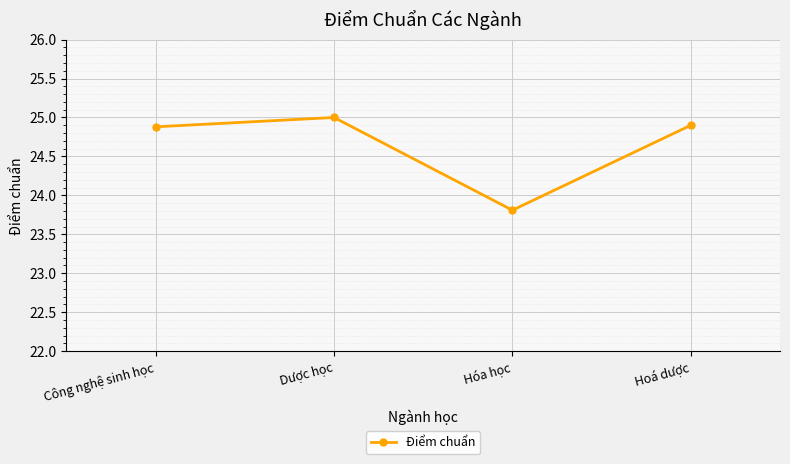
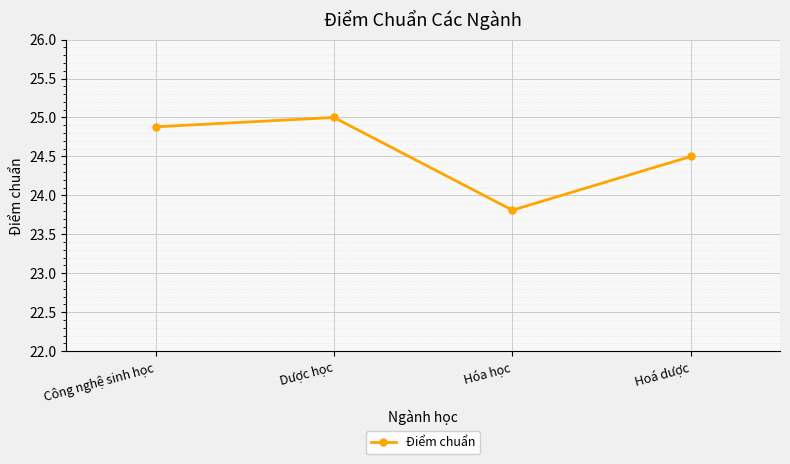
Hoá dược: 24.9 -> 24.5
